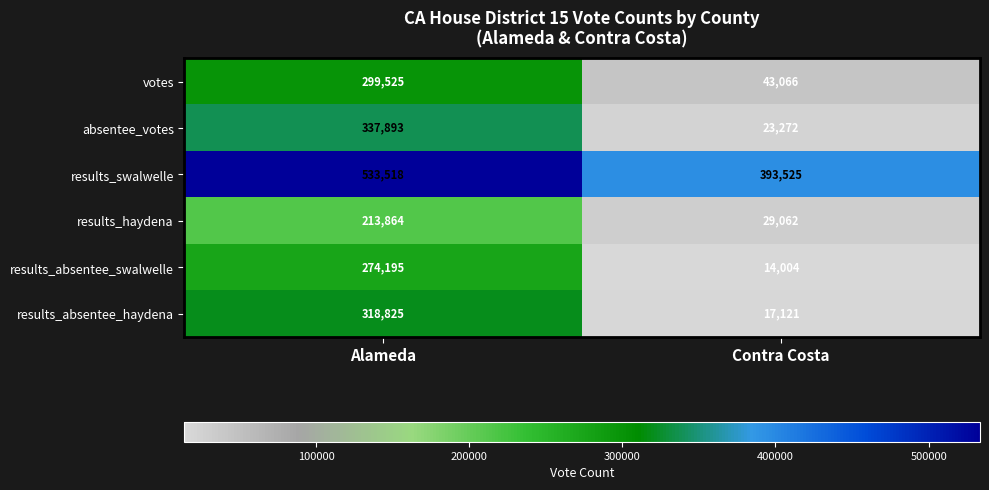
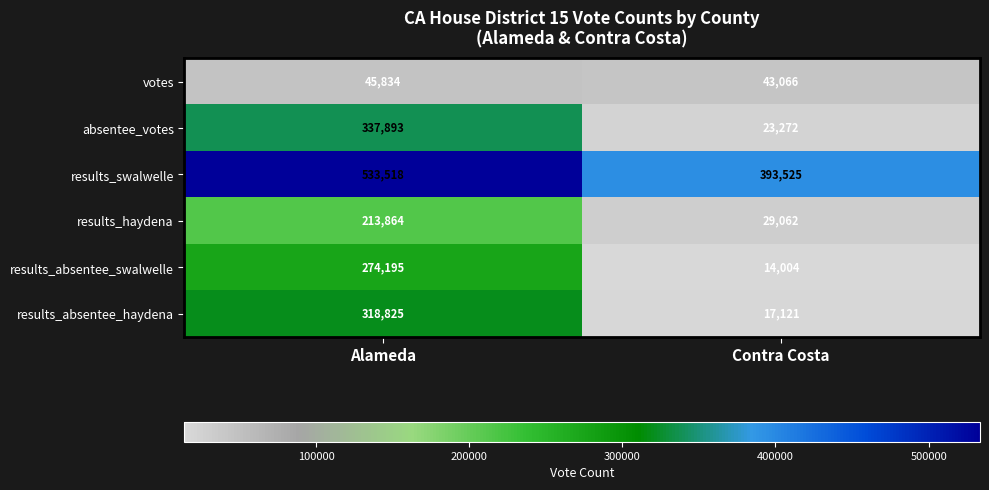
votes, Alameda: 299,525 -> 45,834
